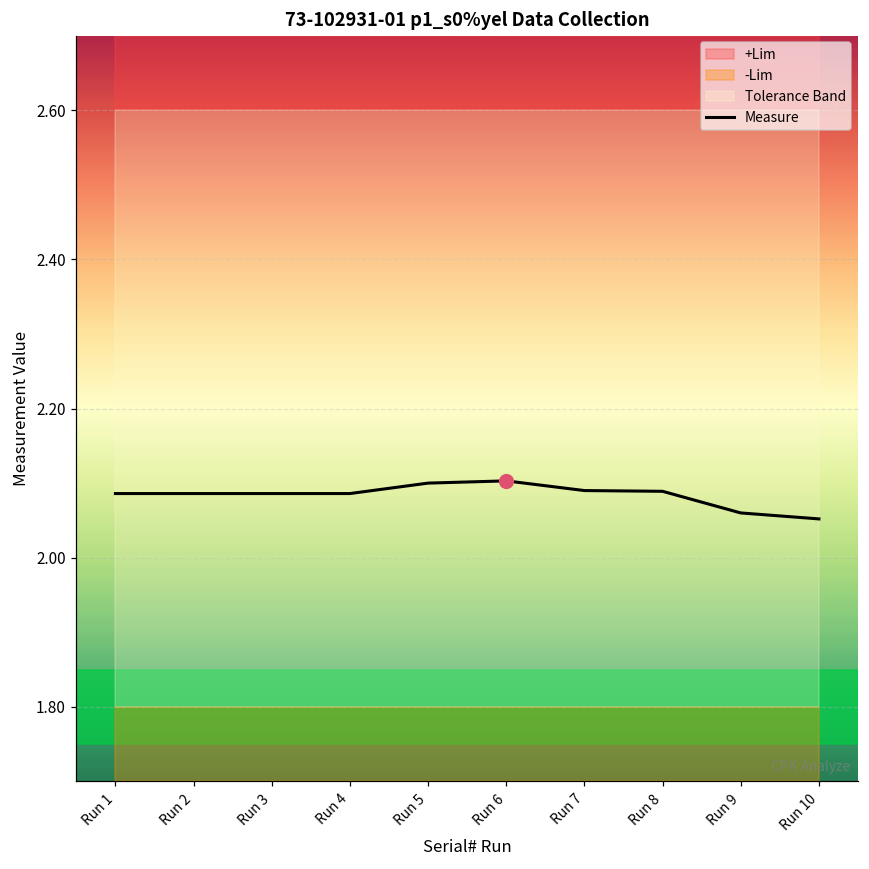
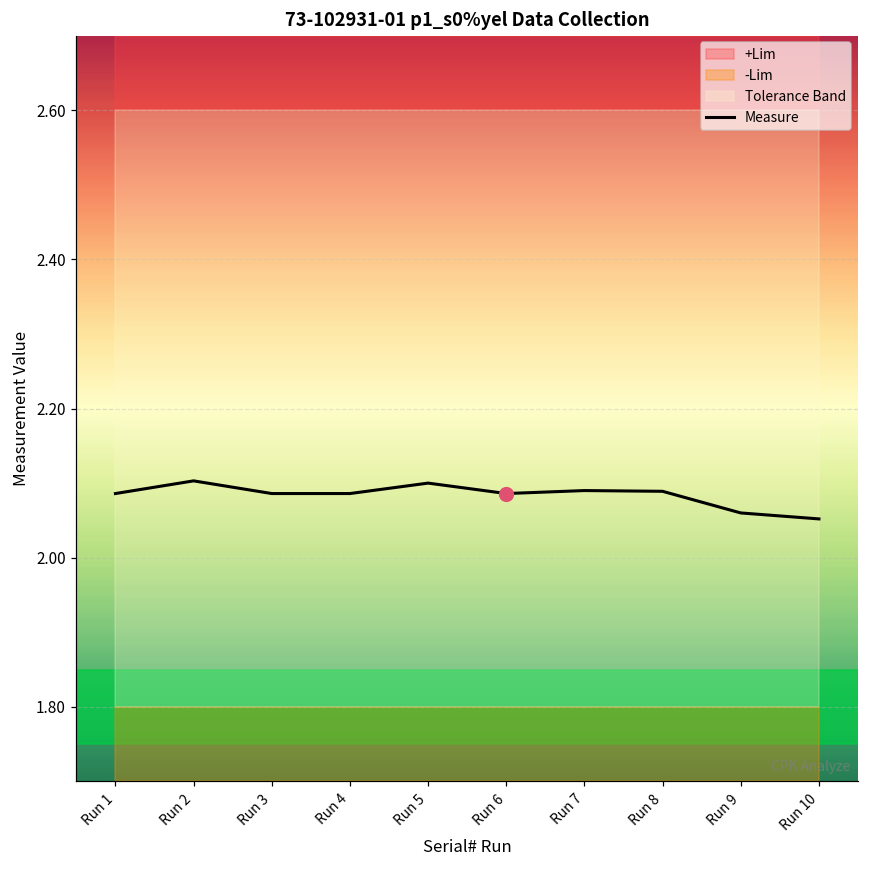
Measure, Run 2: 2.09 -> 2.10
Measure, Run 6: 2.10 -> 2.09
